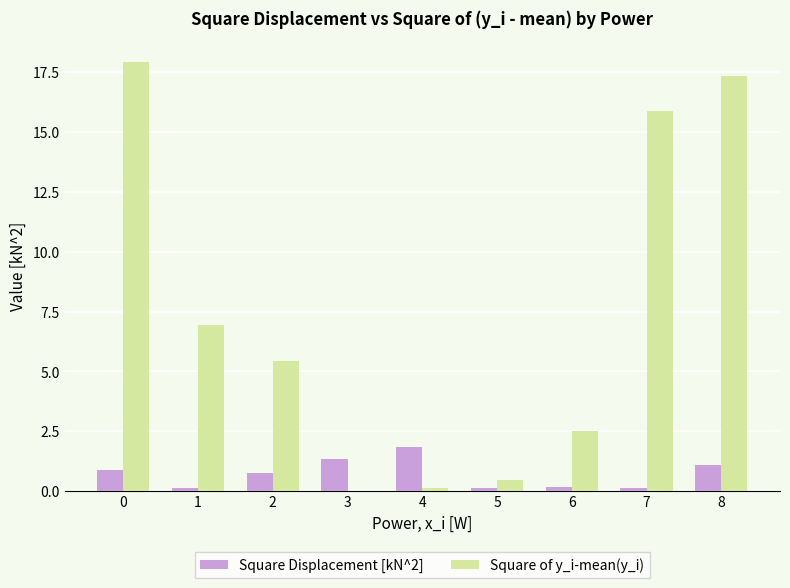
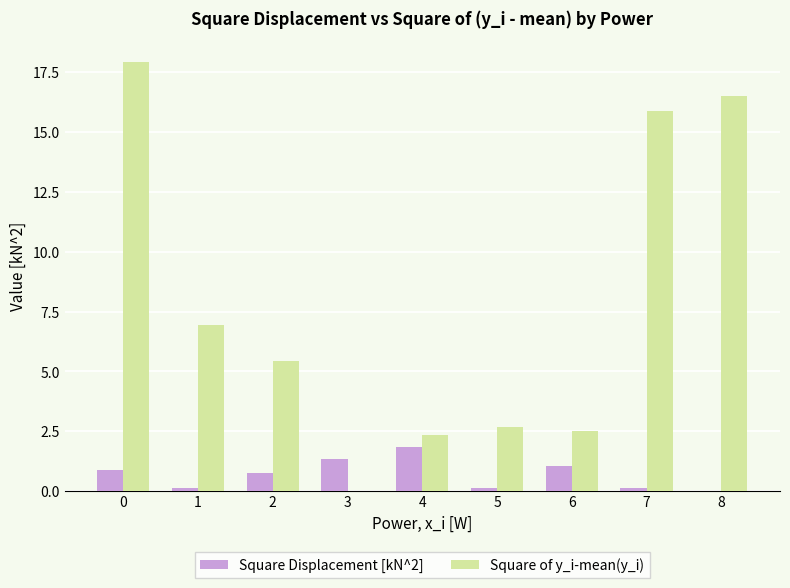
Square of y_i-mean(y_i), 4: 0.1 -> 2.3
Square of y_i-mean(y_i), 5: 0.4 -> 2.7
Square Displacement [kN^2], 6: 0.2 -> 1.1
Square Displacement [kN^2], 8: 1.1 -> 0.0
Square of y_i-mean(y_i), 8: 17.3 -> 16.5
